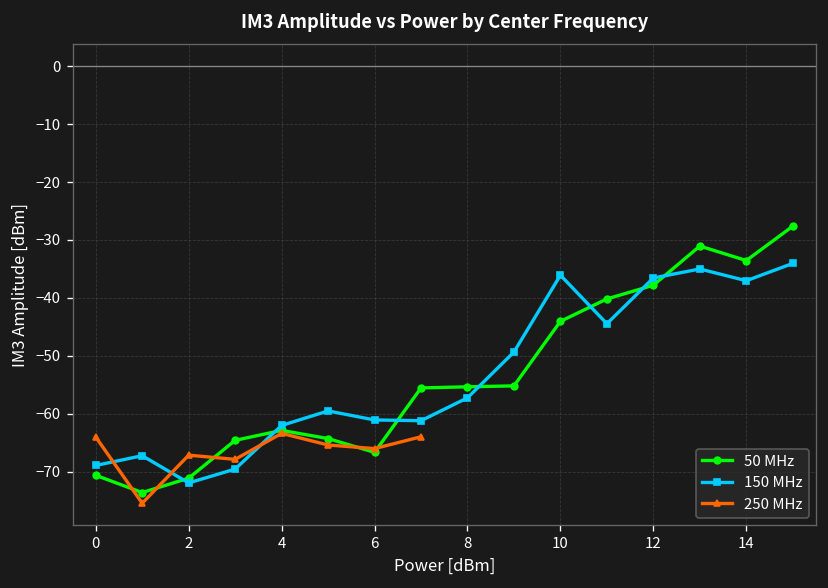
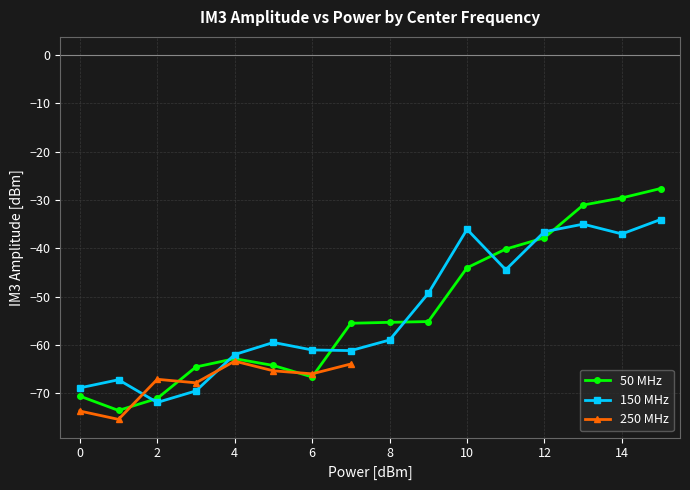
250 MHz, 0: -64 -> -74
150 MHz, 8: -57 -> -59
50 MHz, 14: -34 -> -30
